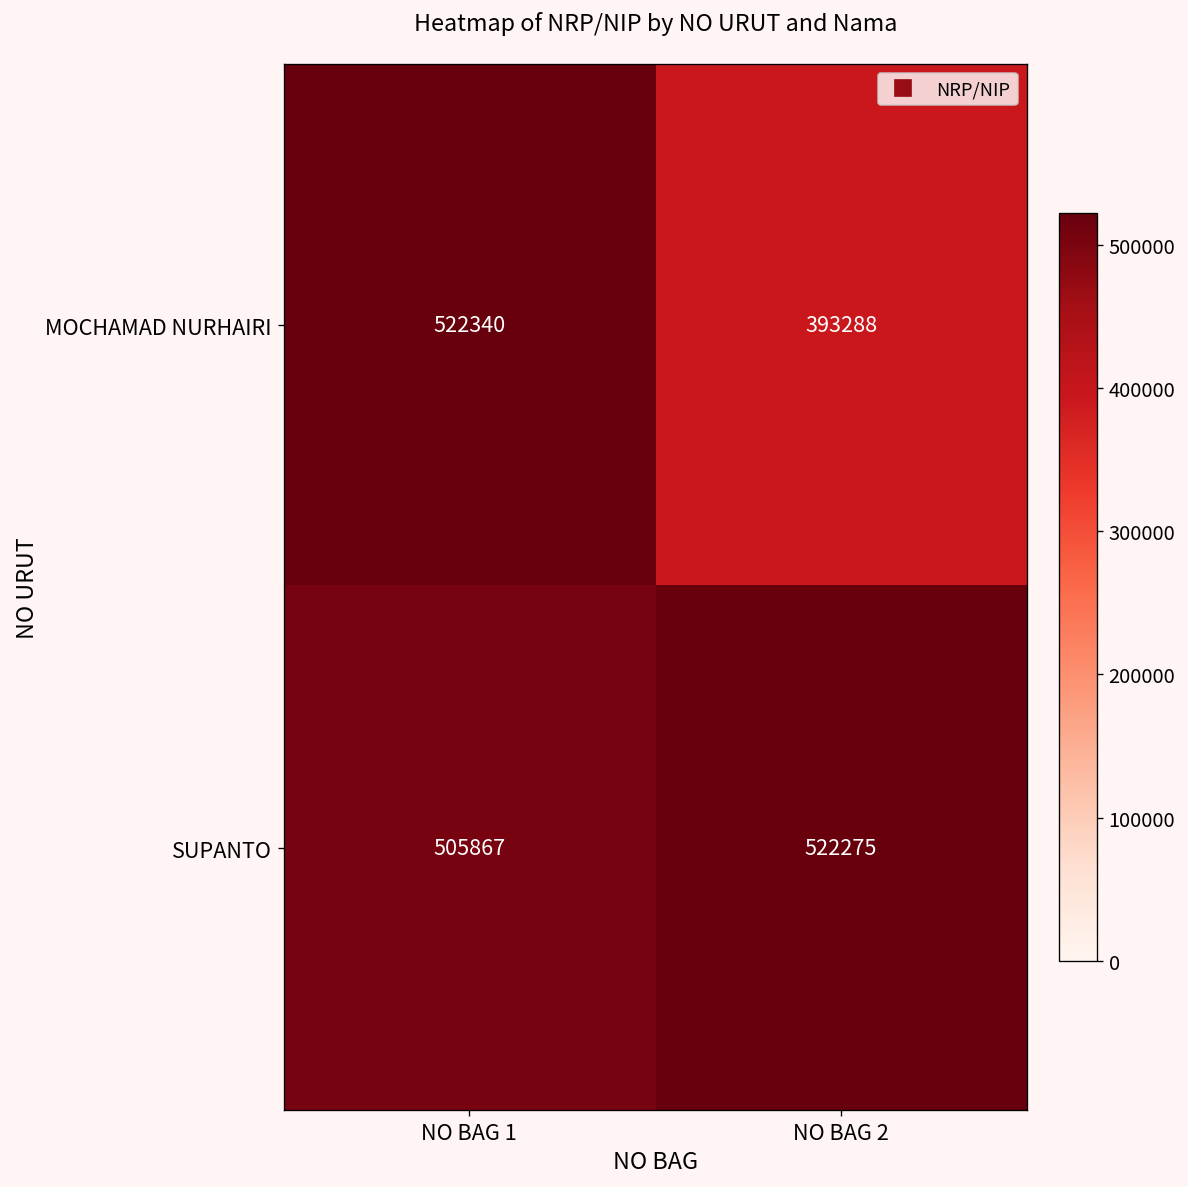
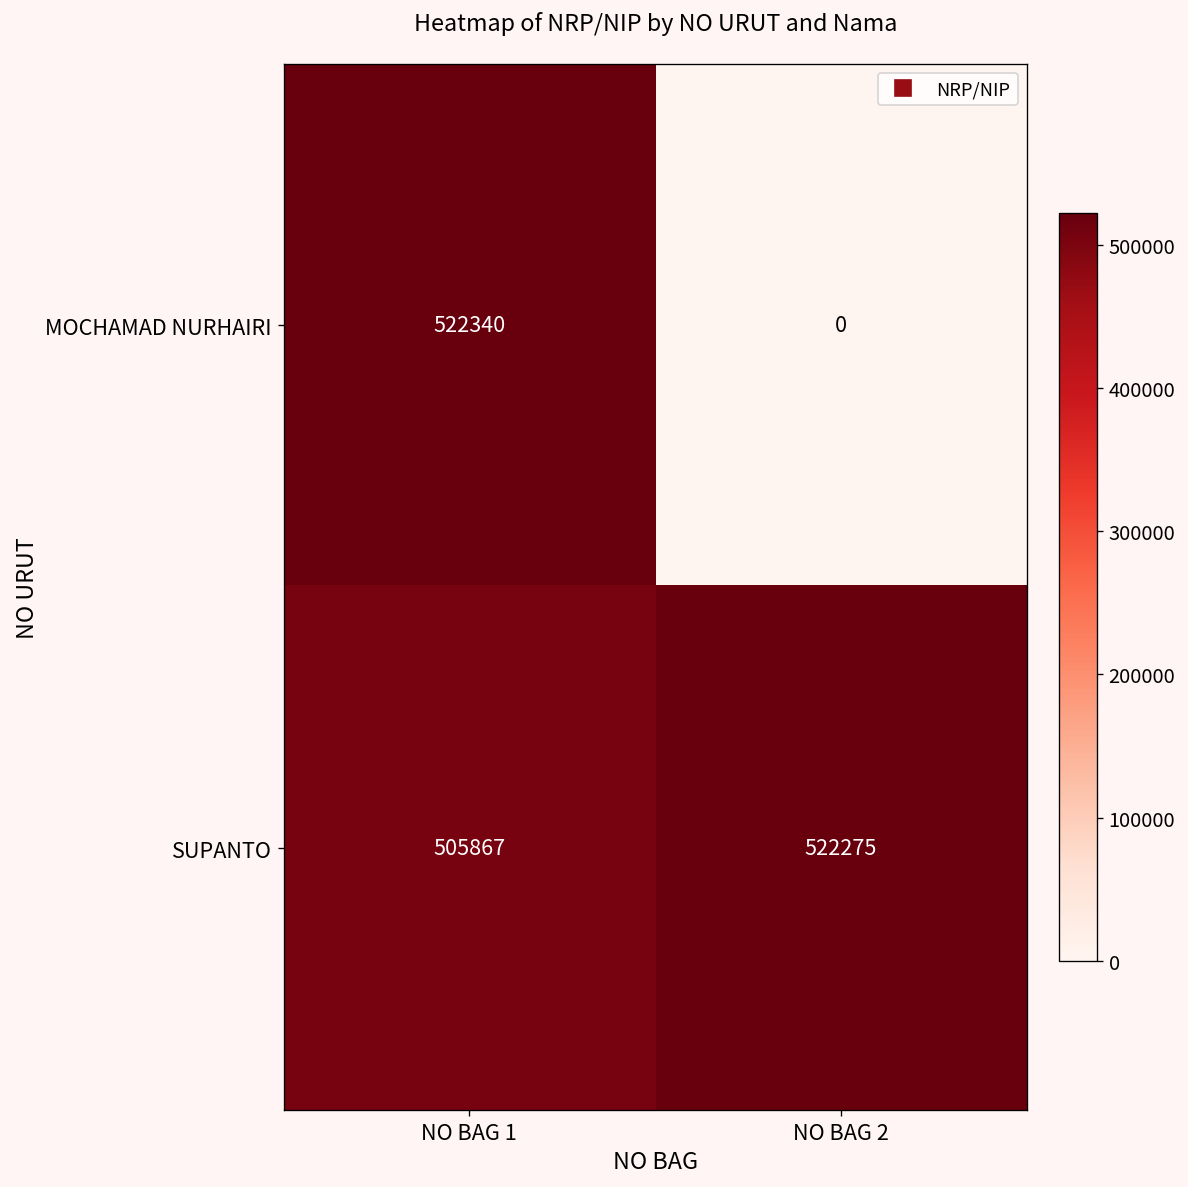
MOCHAMAD NURHAIRI, NO BAG 2: 393288 -> 0
